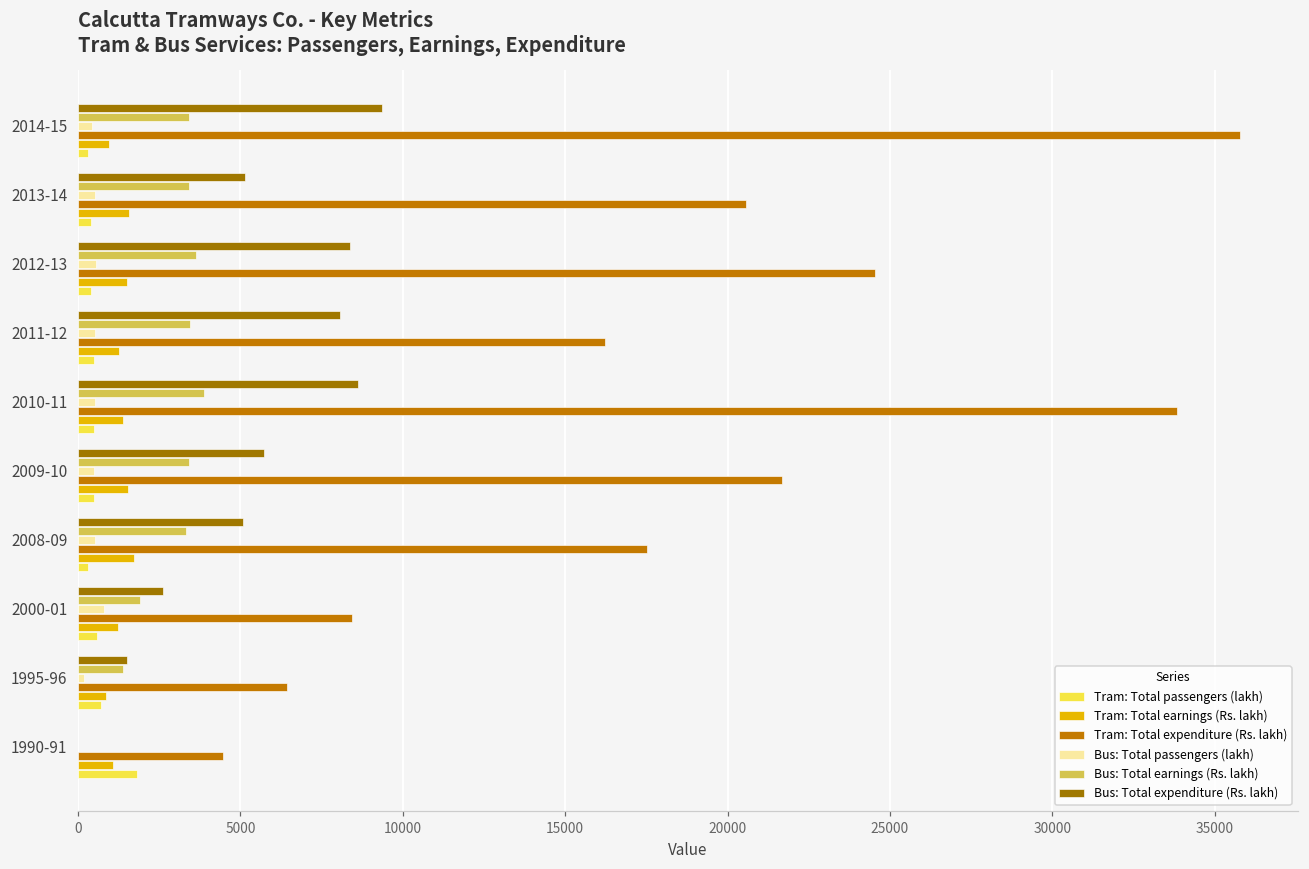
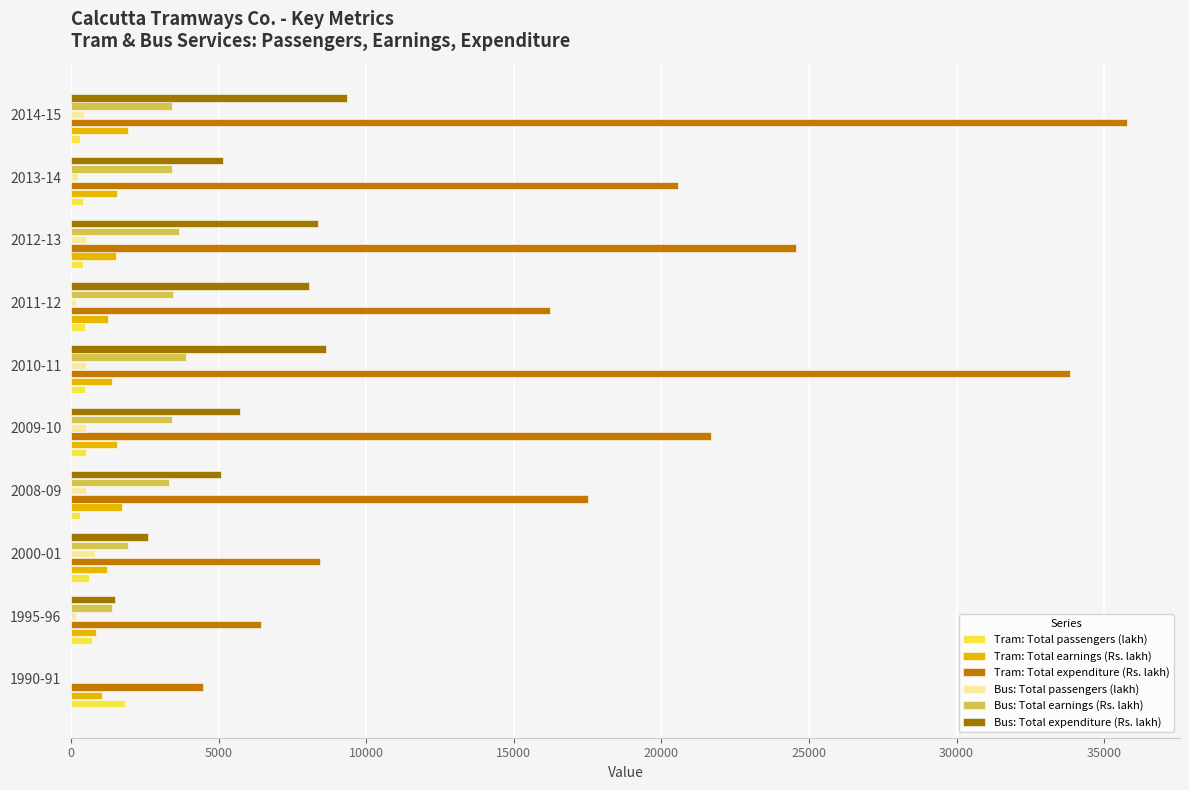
Tram: Total earnings (Rs. lakh), 2014-15: 900 -> 1900
Bus: Total passengers (lakh), 2013-14: 500 -> 200
Bus: Total passengers (lakh), 2011-12: 500 -> 200
